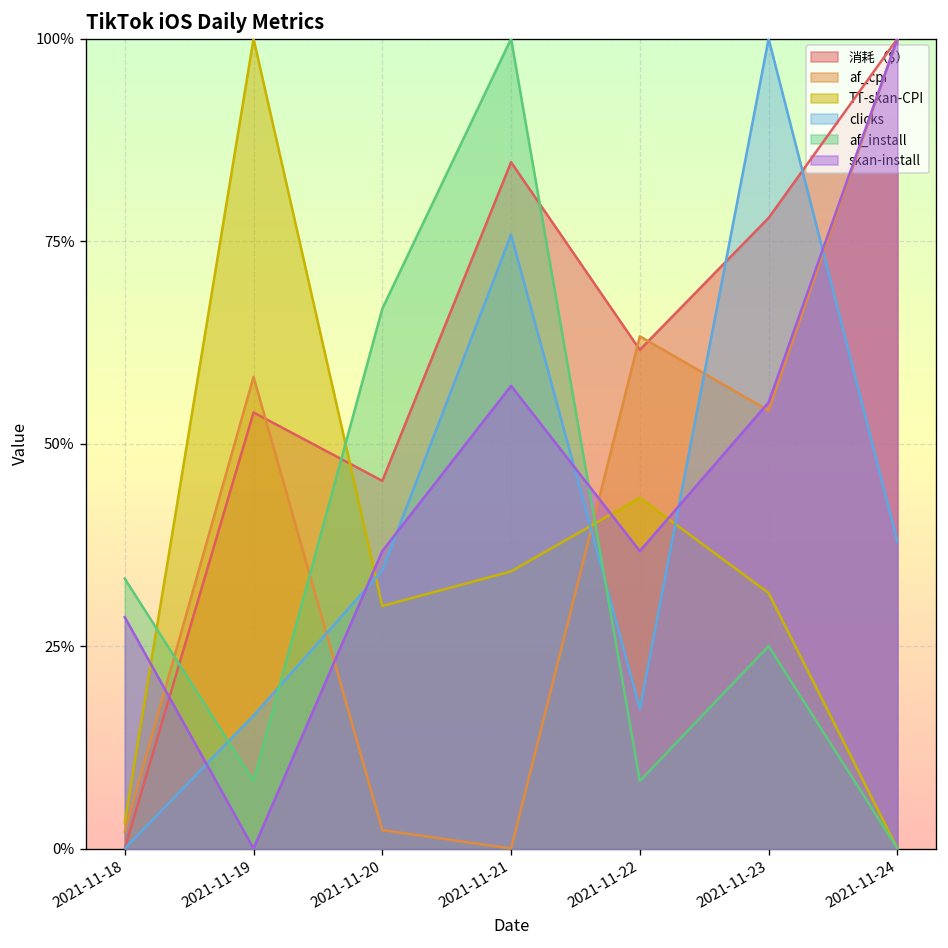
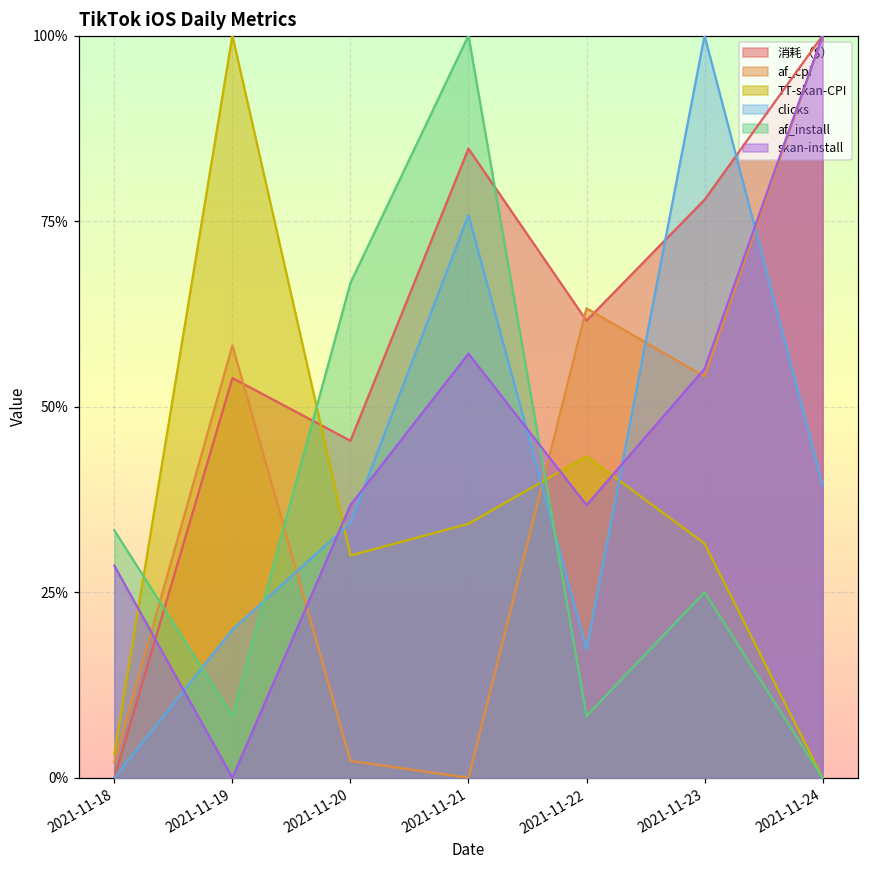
clicks, 2021-11-19: 16% -> 20%
clicks, 2021-11-24: 38% -> 39%
